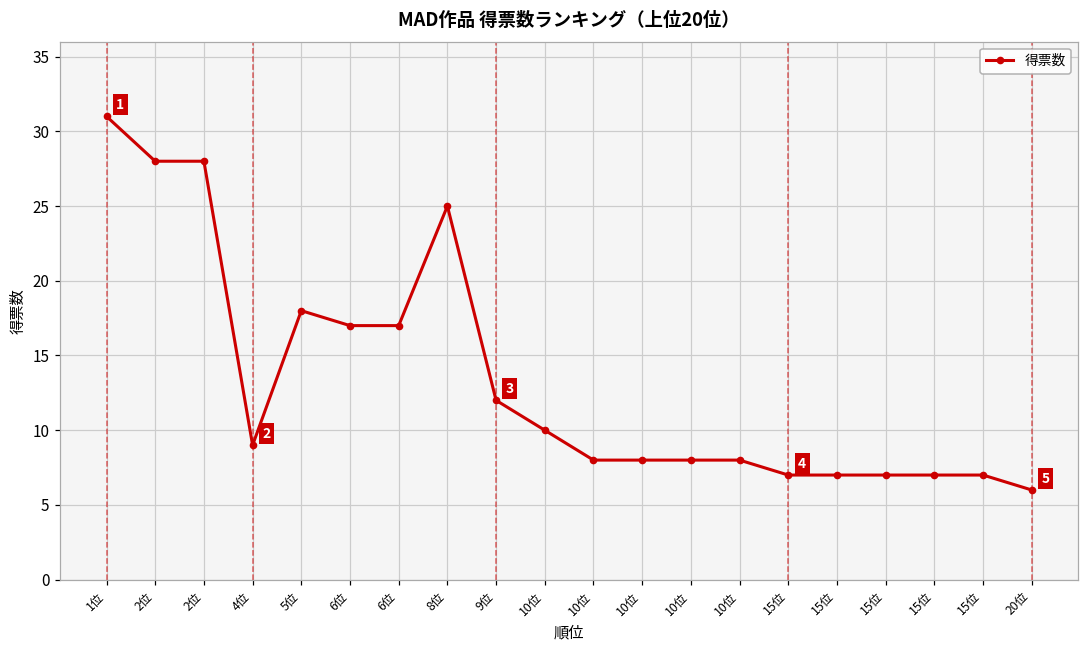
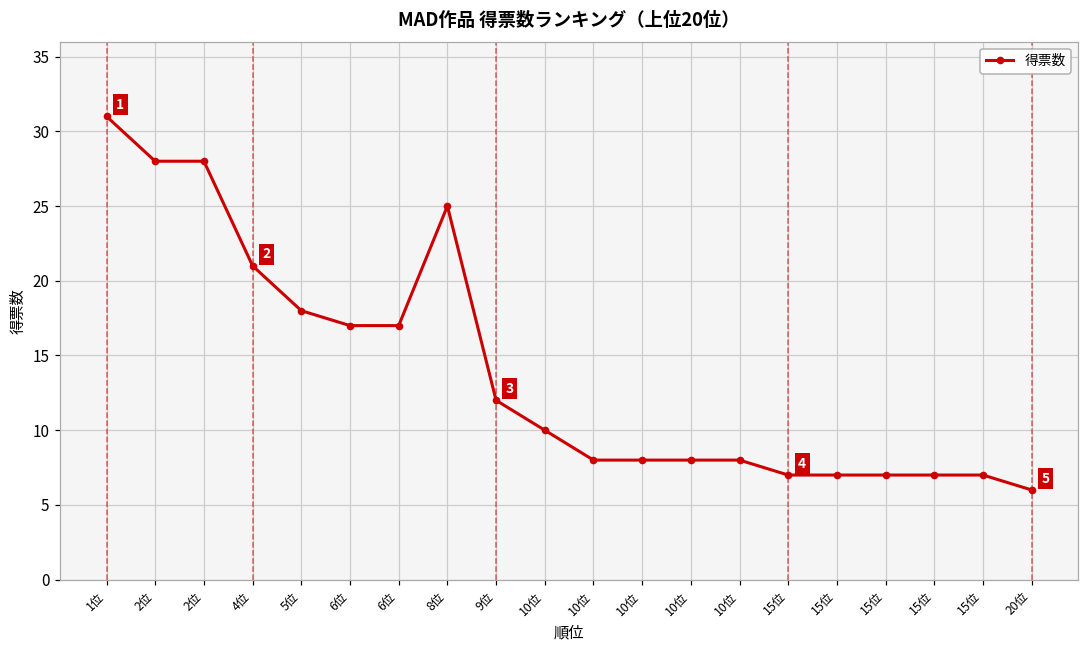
4位: 9 -> 21
